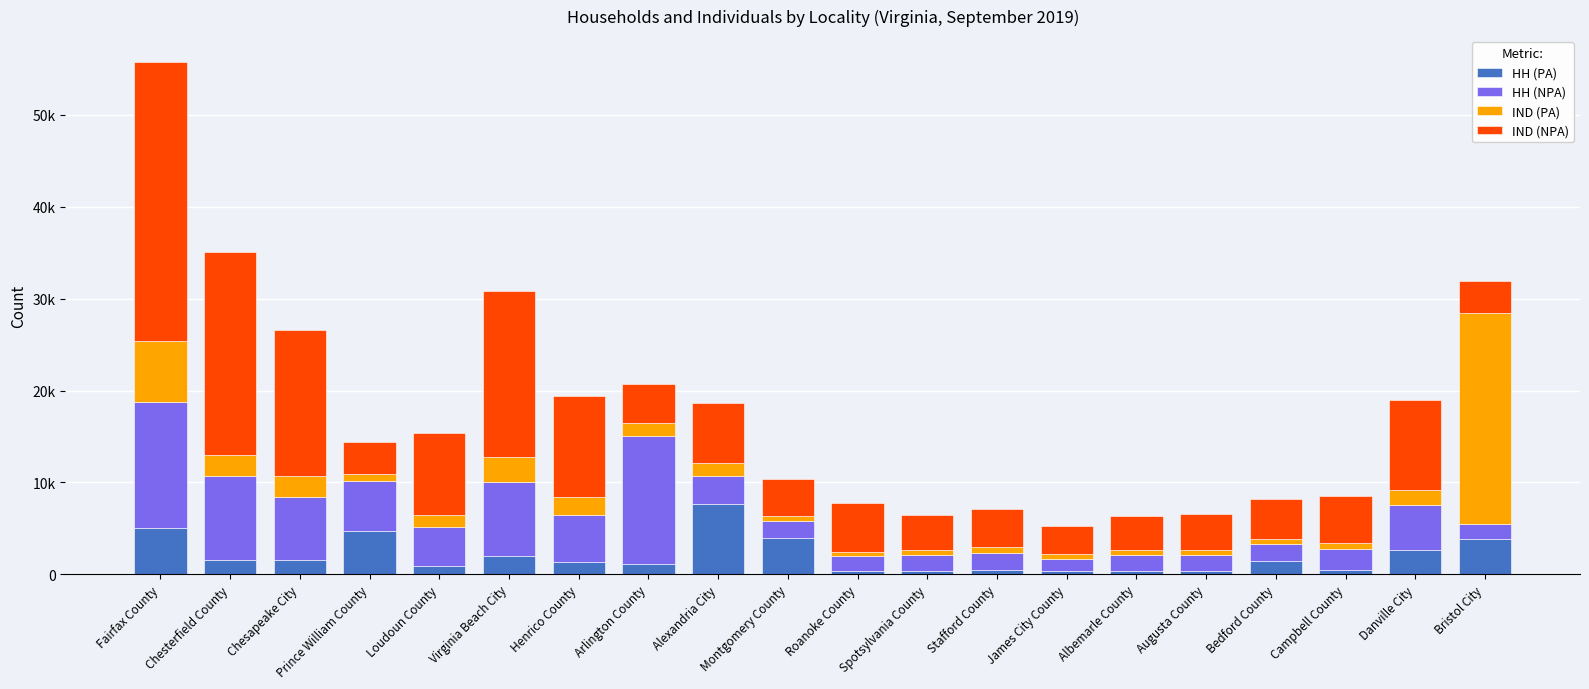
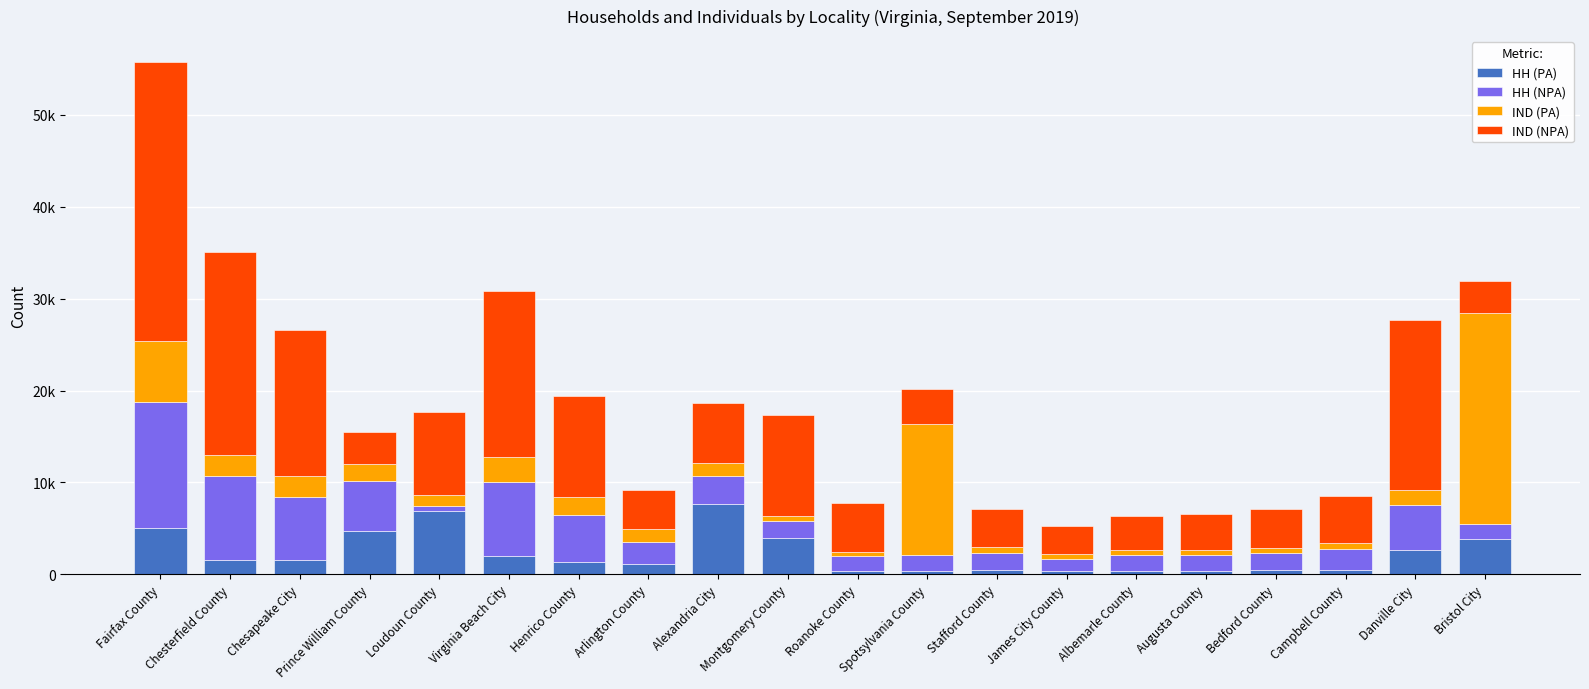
IND (PA), Prince William County: 1000 -> 2000
HH (PA), Loudoun County: 1000 -> 7000
HH (NPA), Loudoun County: 4000 -> 1000
HH (NPA), Arlington County: 14000 -> 2000
IND (NPA), Montgomery County: 4000 -> 11000
IND (PA), Spotsylvania County: 1000 -> 14000
HH (PA), Bedford County: 1000 -> 0
IND (NPA), Danville City: 10000 -> 19000
